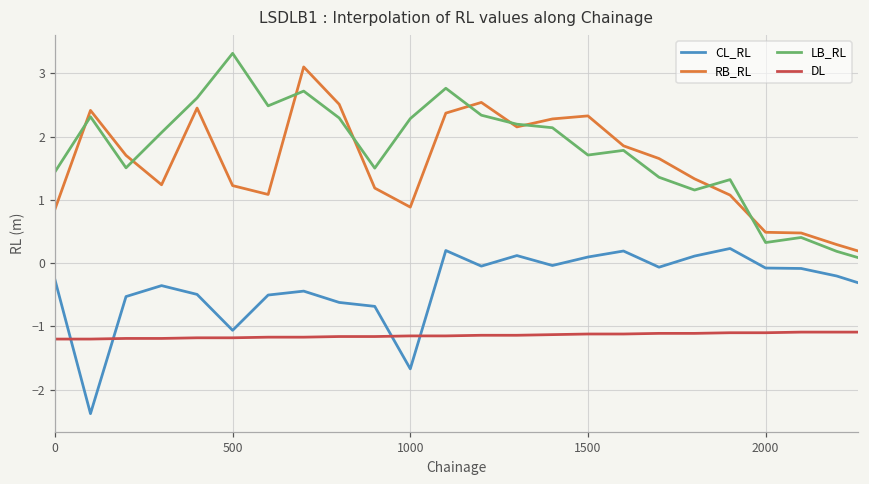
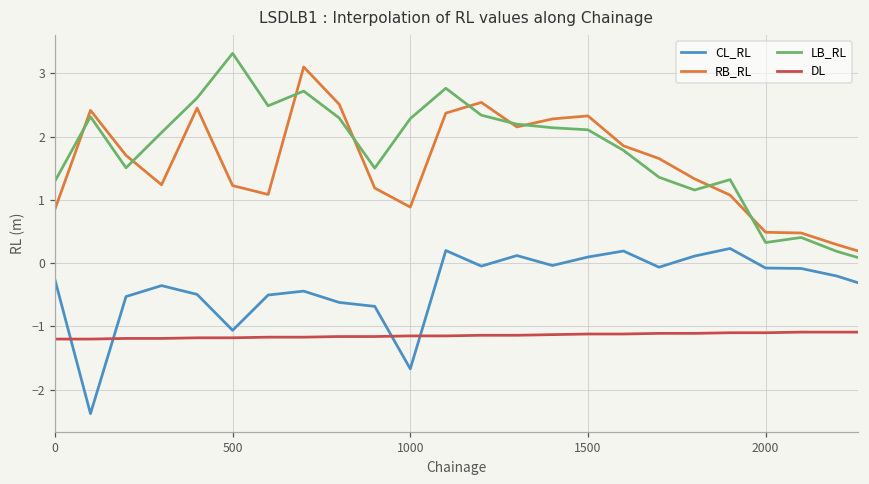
LB_RL, 0: 1.4 -> 1.3
LB_RL, 1500: 1.7 -> 2.1
